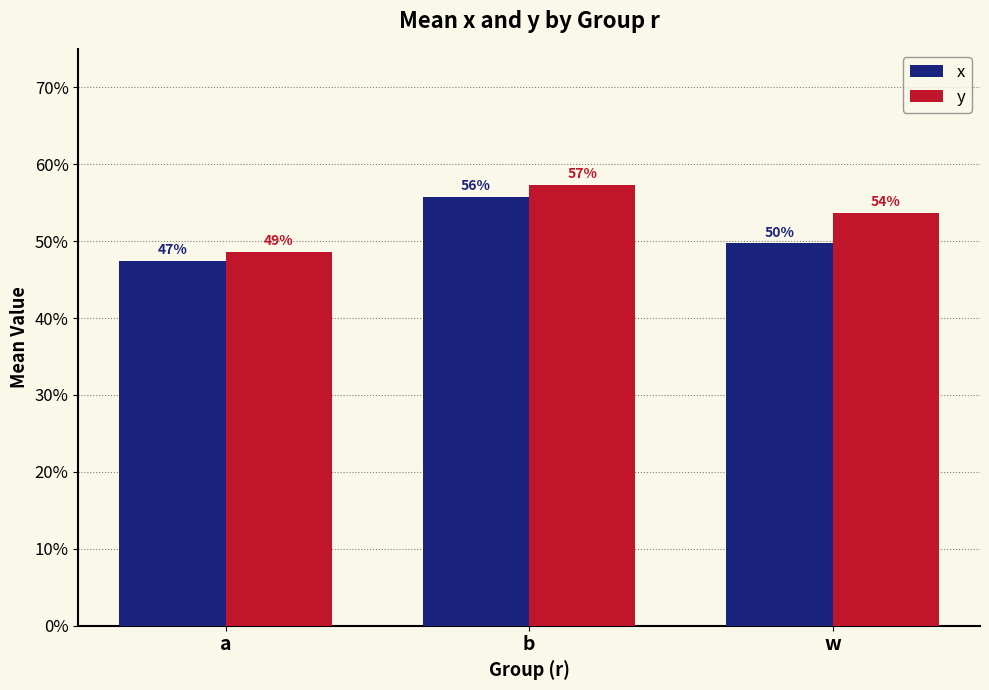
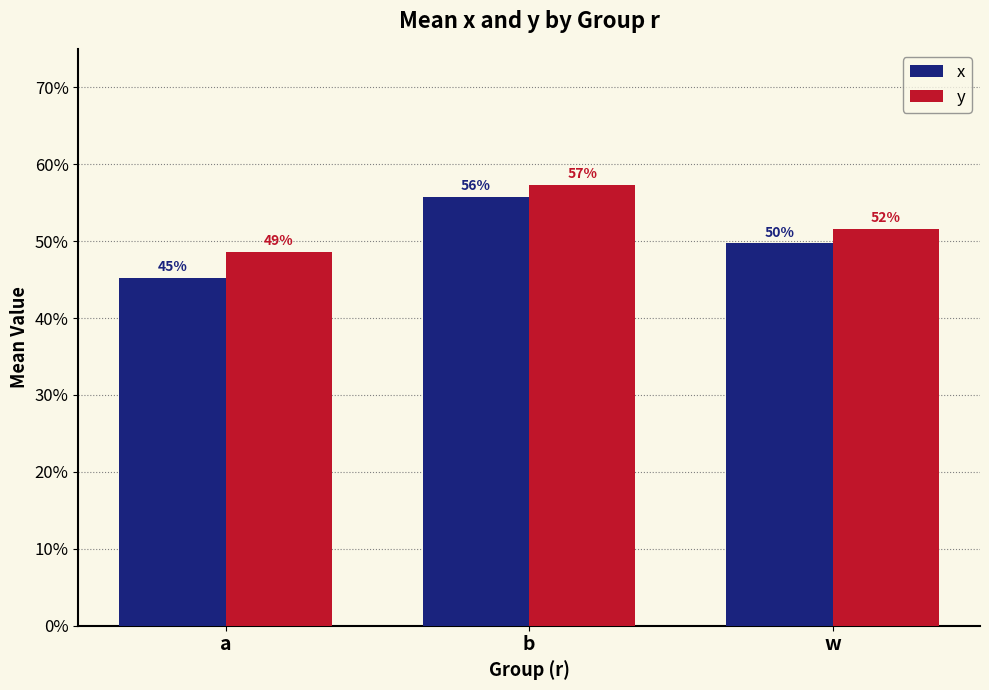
x, a: 47% -> 45%
y, w: 54% -> 52%
